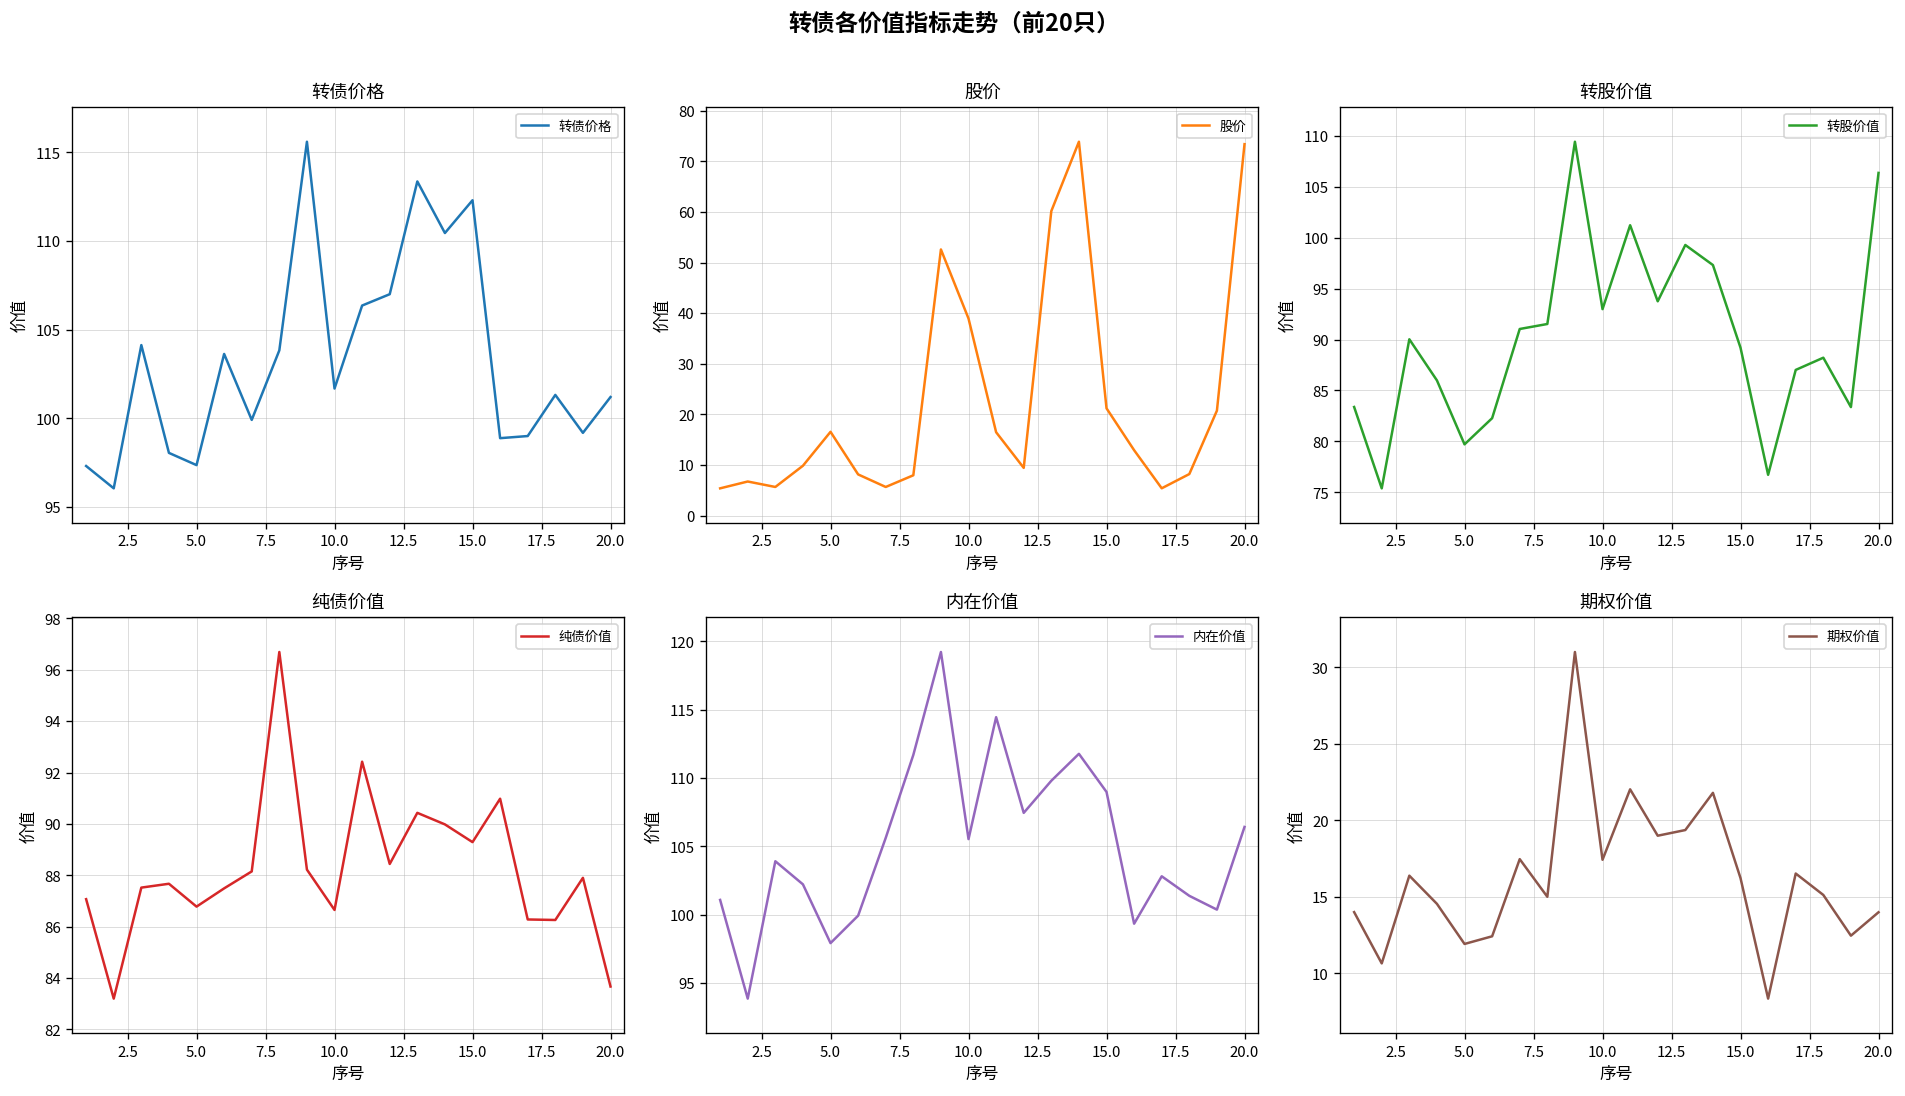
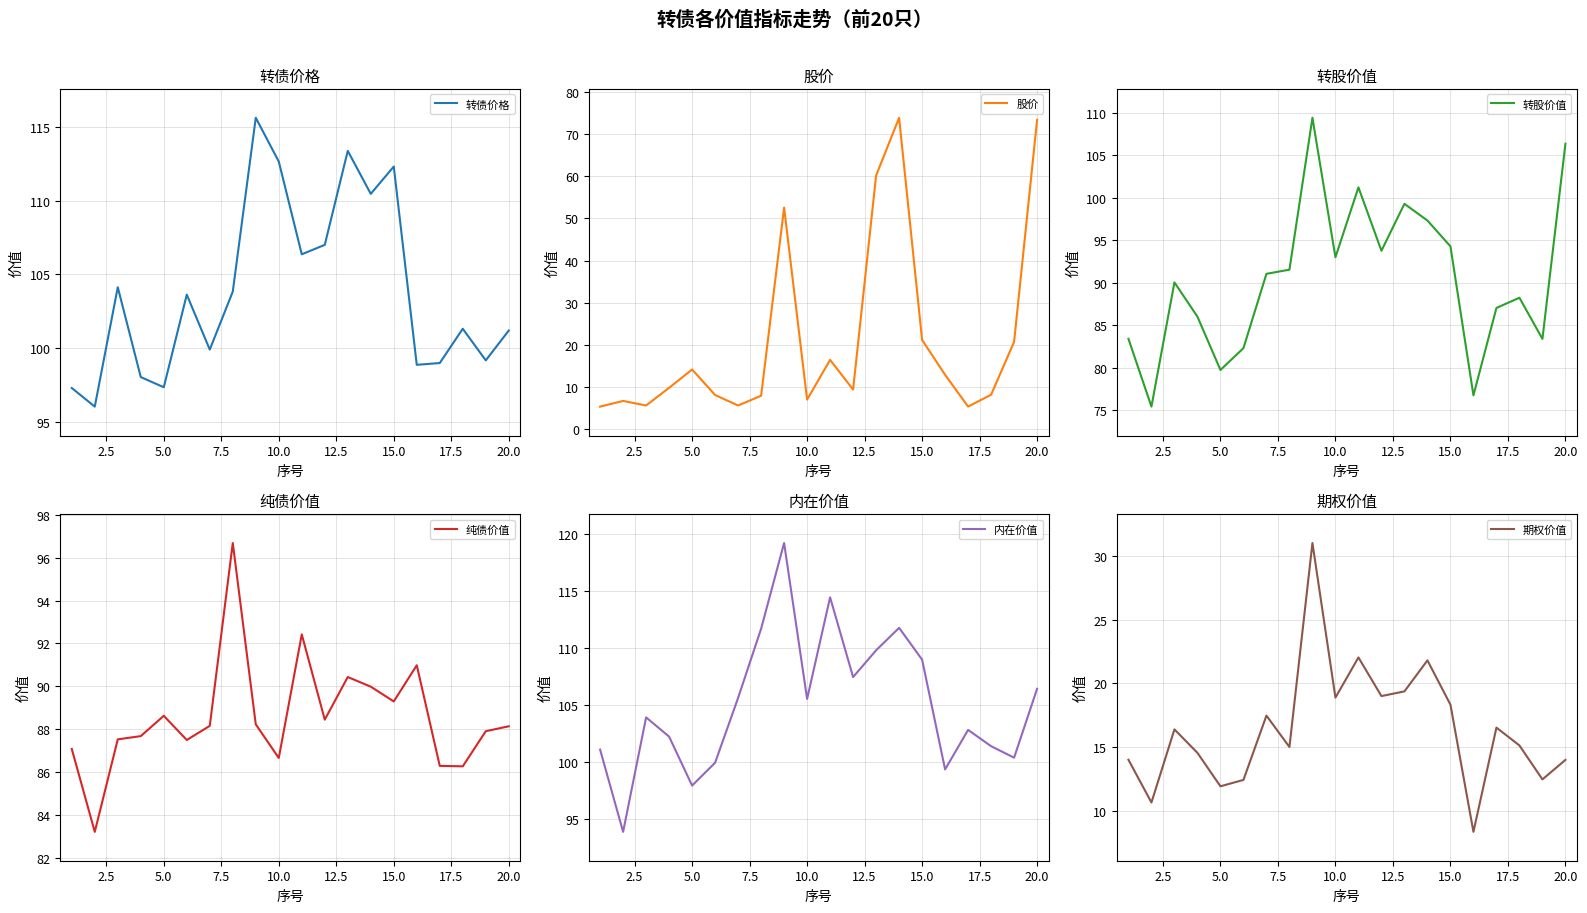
转债价格, 10.0: 101.7 -> 112.6
股价, 5.0: 17 -> 14
股价, 10.0: 39 -> 7
转股价值, 15.0: 89 -> 94
纯债价值, 5.0: 86.8 -> 88.6
纯债价值, 20.0: 83.7 -> 88.1
期权价值, 10.0: 17.4 -> 18.9
期权价值, 15.0: 16.2 -> 18.3
